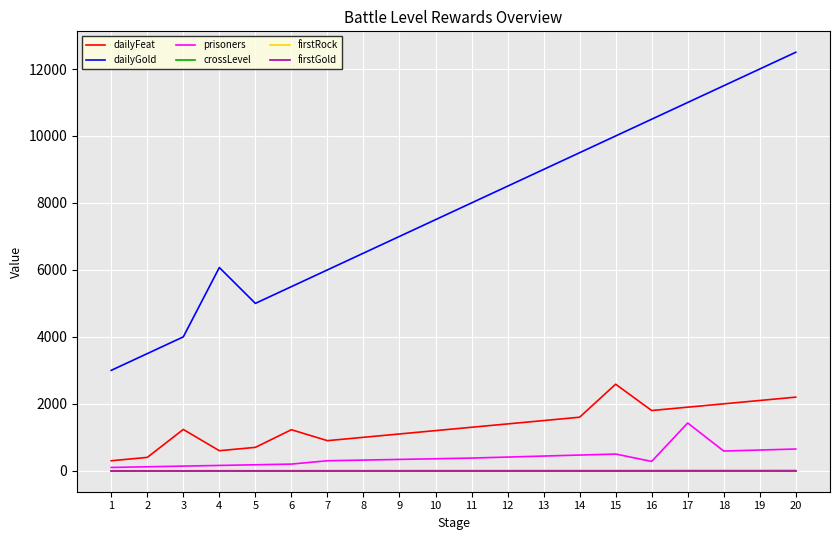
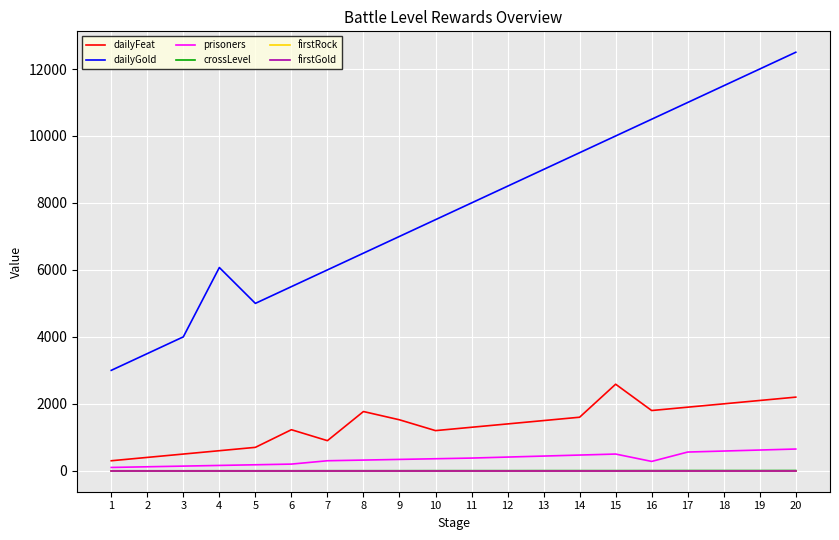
dailyFeat, 3: 1200 -> 500
dailyFeat, 8: 1000 -> 1800
dailyFeat, 9: 1100 -> 1500
prisoners, 17: 1400 -> 600
